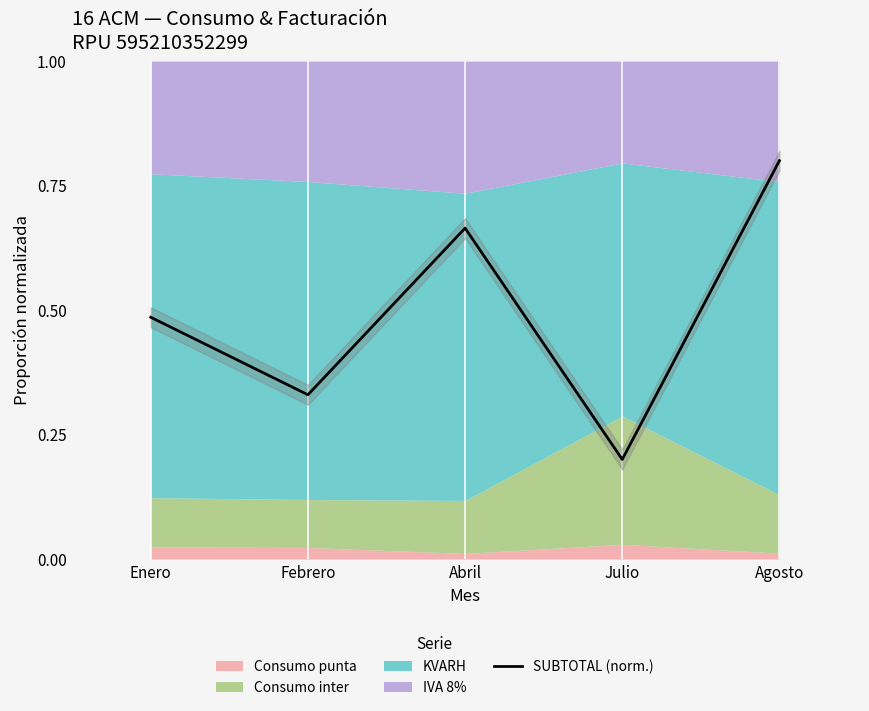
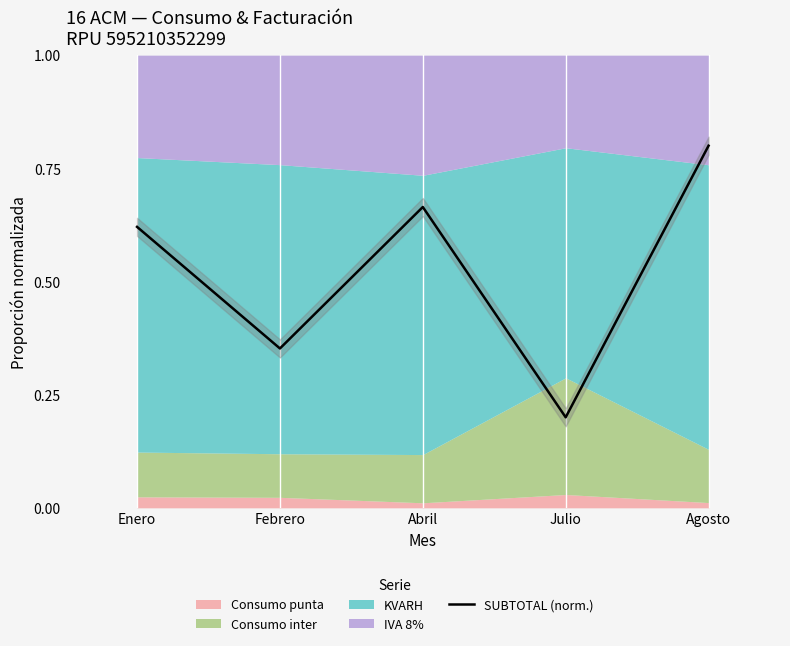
SUBTOTAL (norm.), Enero: 0.49 -> 0.62
SUBTOTAL (norm.), Febrero: 0.33 -> 0.35
